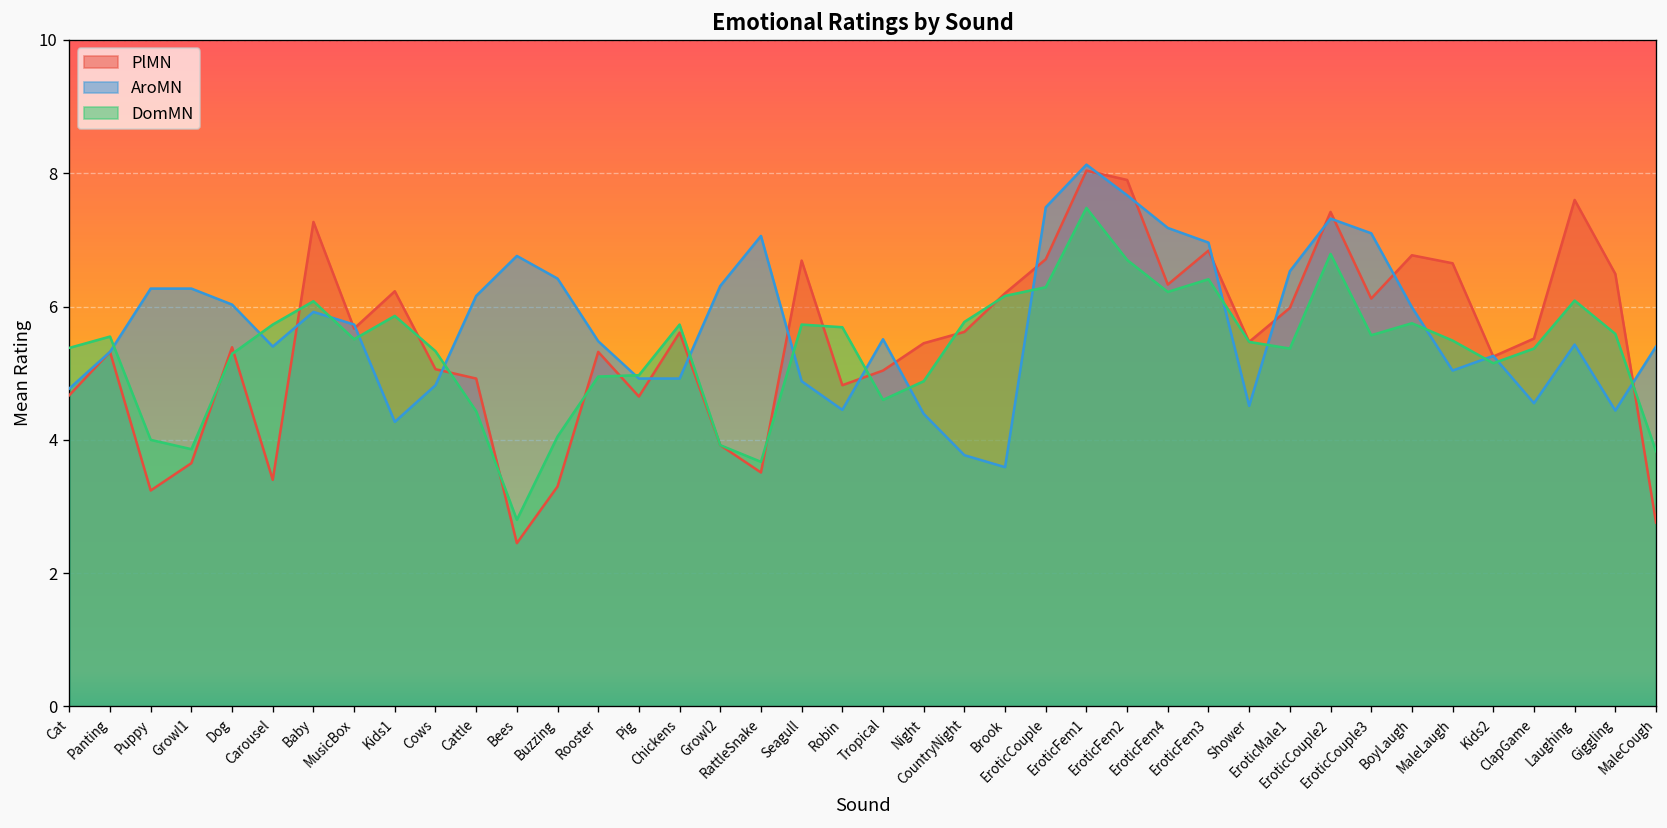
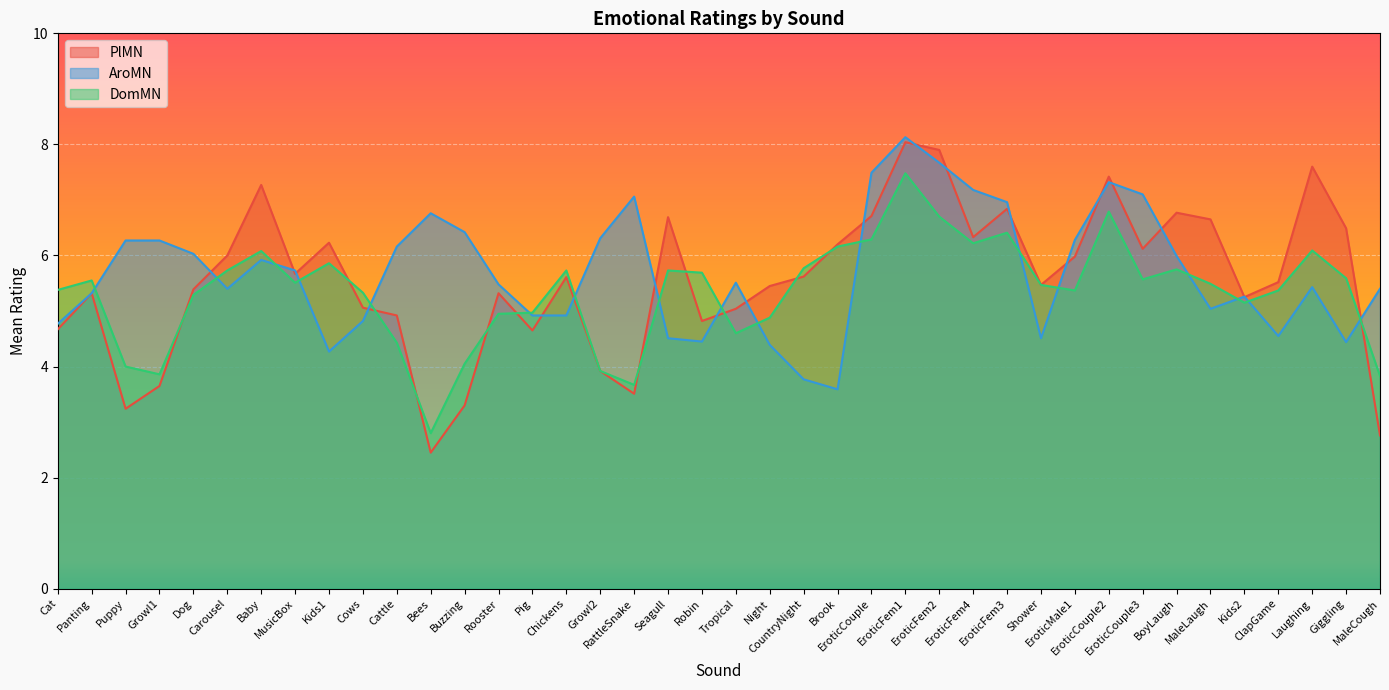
PlMN, Carousel: 3.4 -> 6.0
AroMN, Seagull: 4.9 -> 4.5
AroMN, EroticMale1: 6.5 -> 6.3
